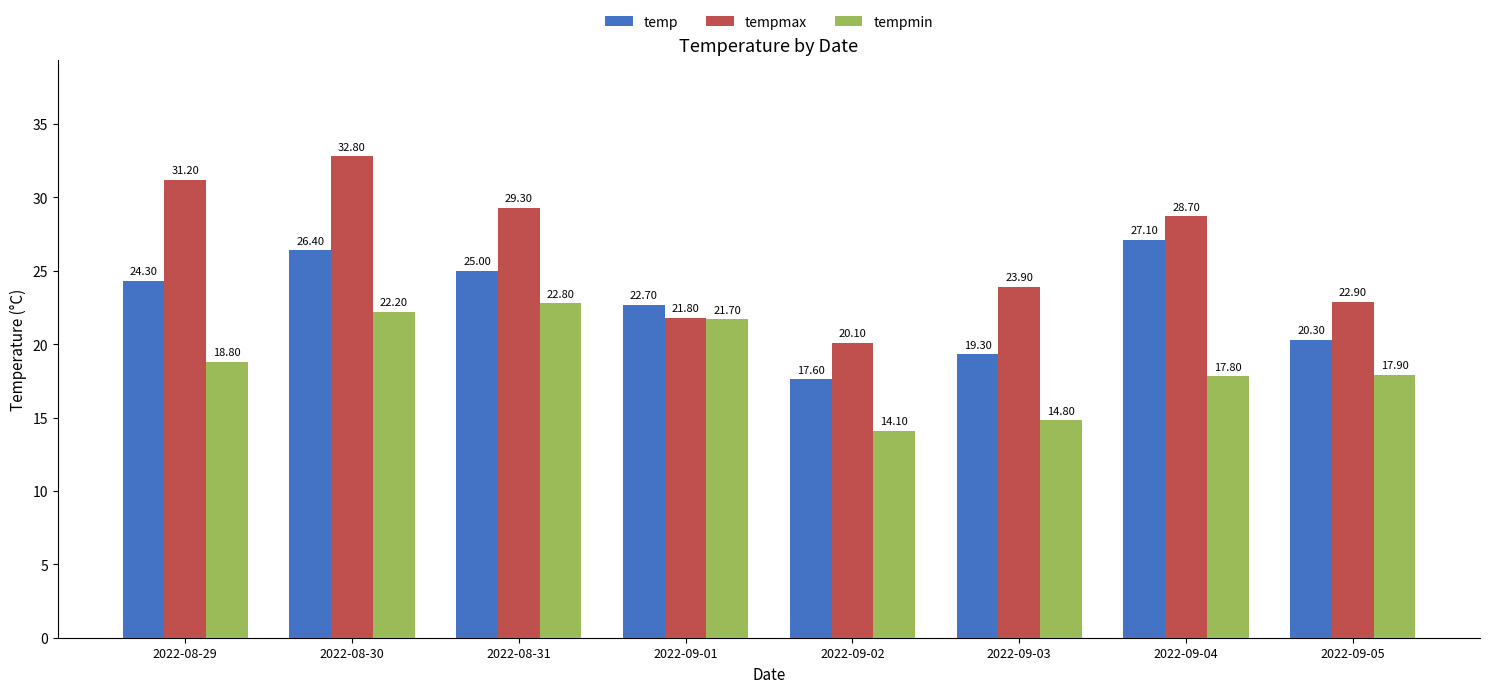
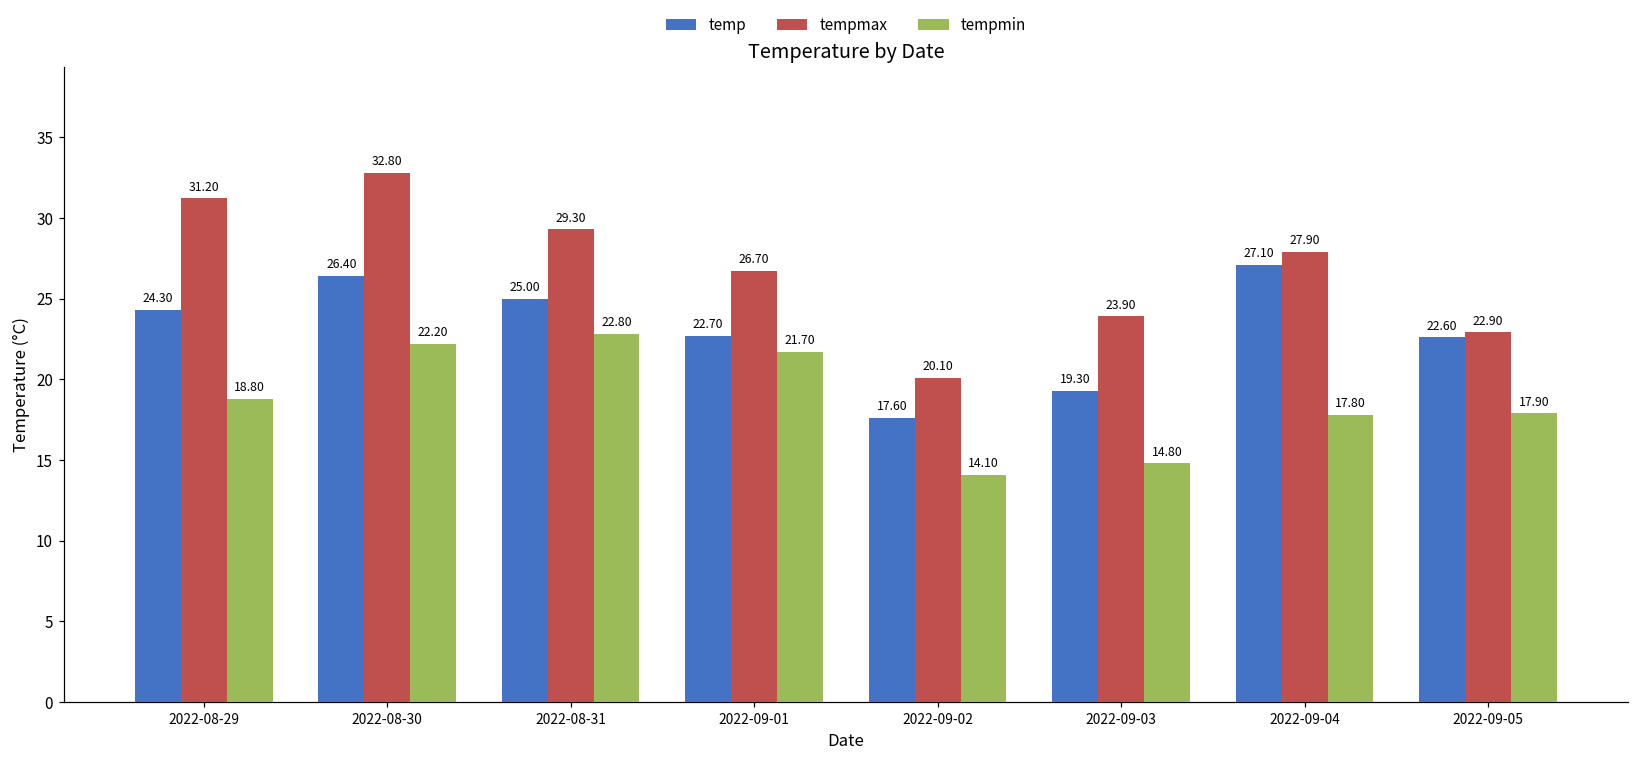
tempmax, 2022-09-01: 21.80 -> 26.70
tempmax, 2022-09-04: 28.70 -> 27.90
temp, 2022-09-05: 20.30 -> 22.60
